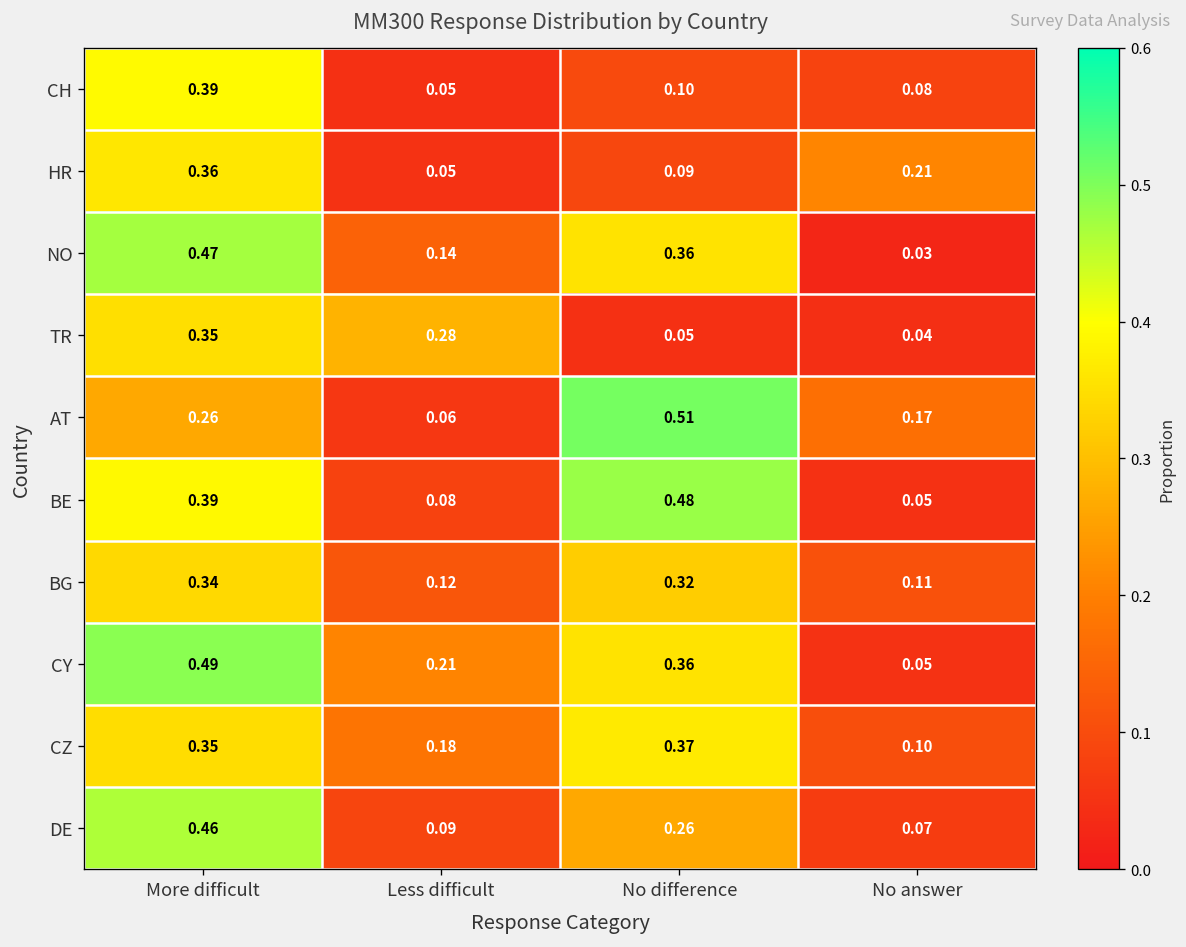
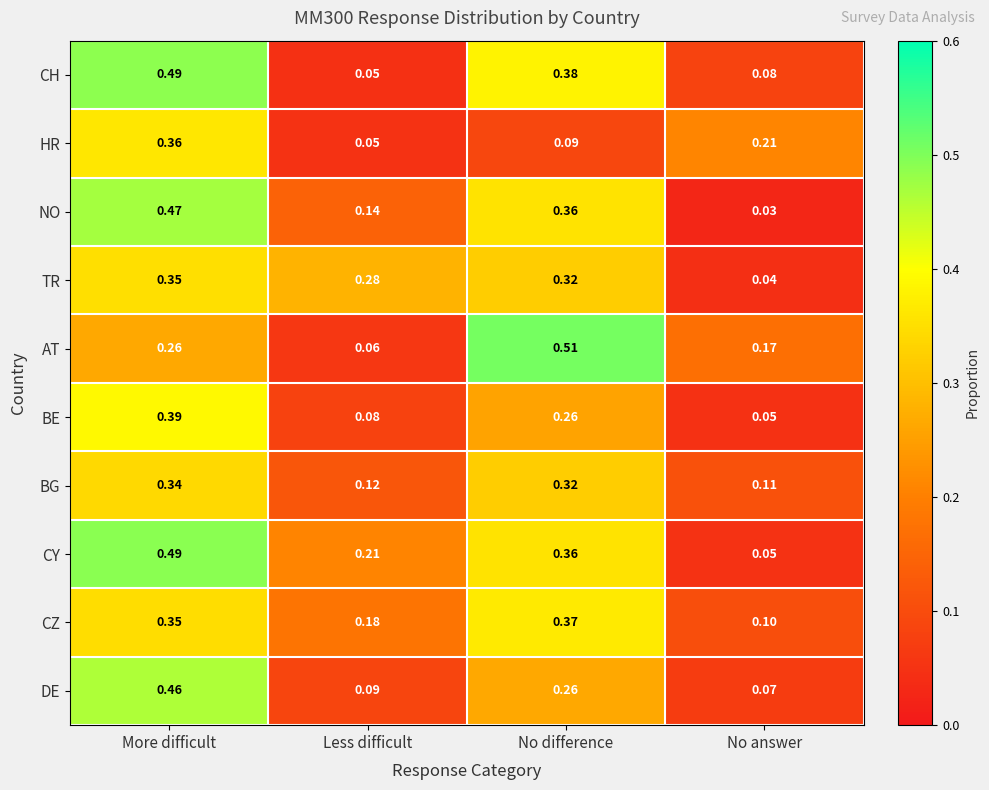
CH, More difficult: 0.39 -> 0.49
CH, No difference: 0.10 -> 0.38
TR, No difference: 0.05 -> 0.32
BE, No difference: 0.48 -> 0.26
